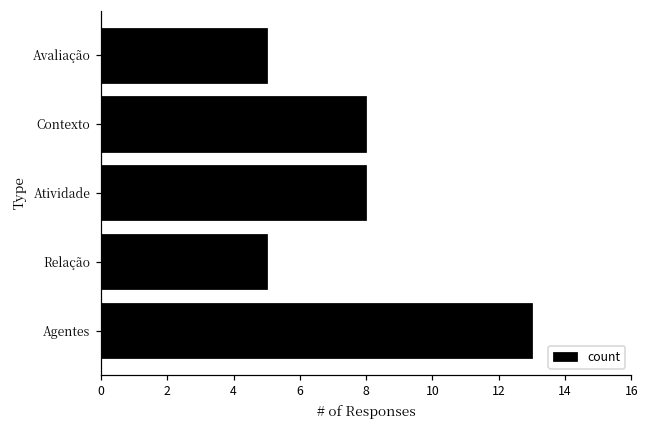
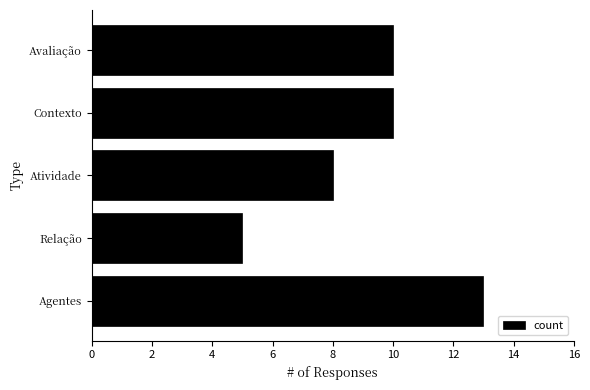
Avaliação: 5 -> 10
Contexto: 8 -> 10
